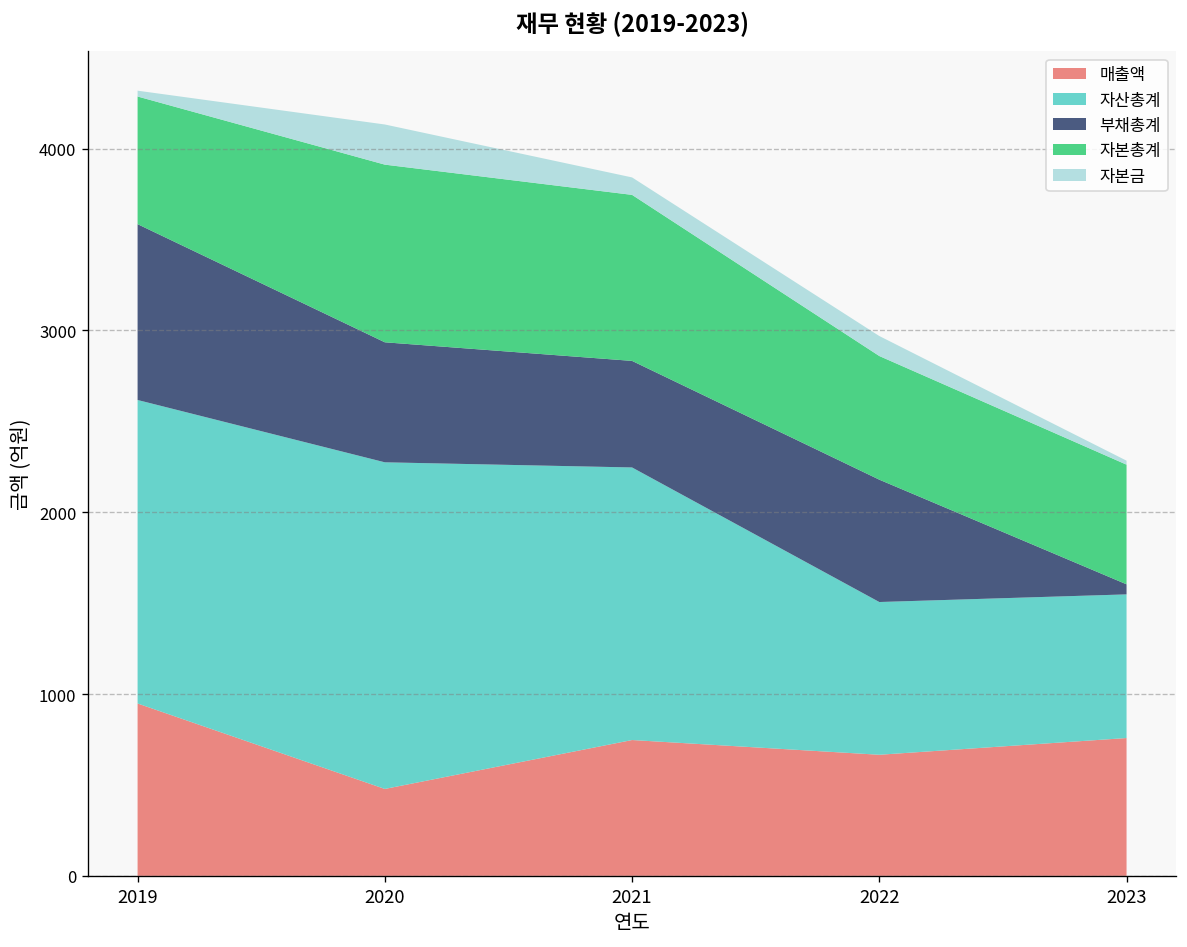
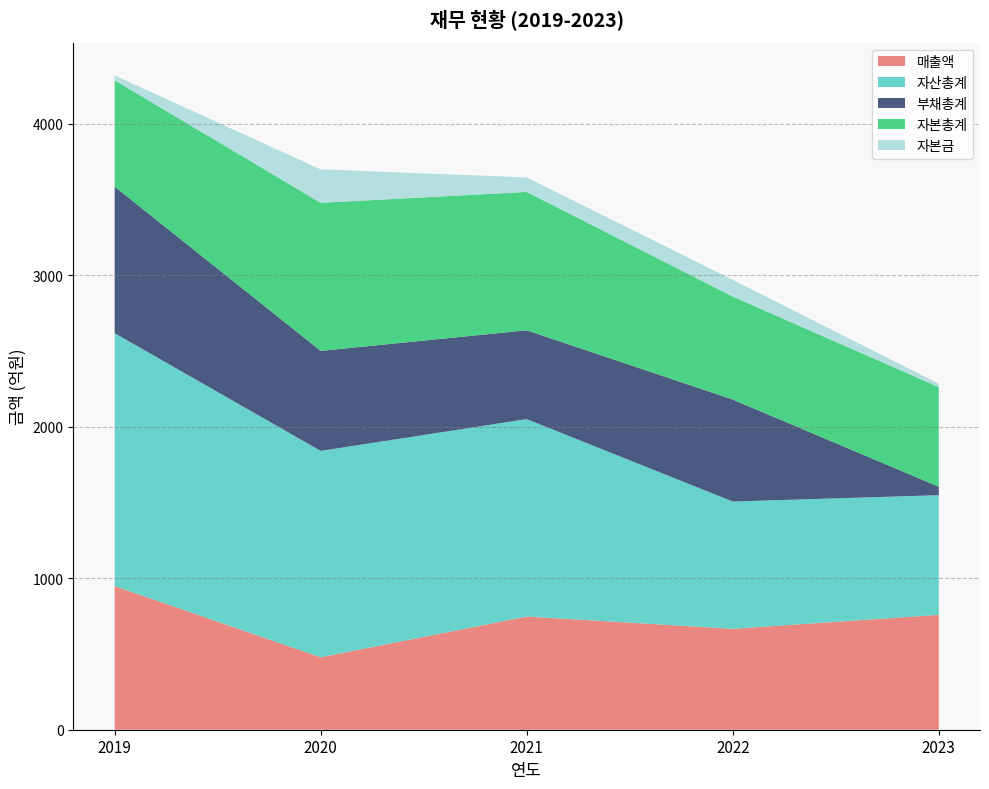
자산총계, 2020: 1800 -> 1360
자산총계, 2021: 1500 -> 1300
